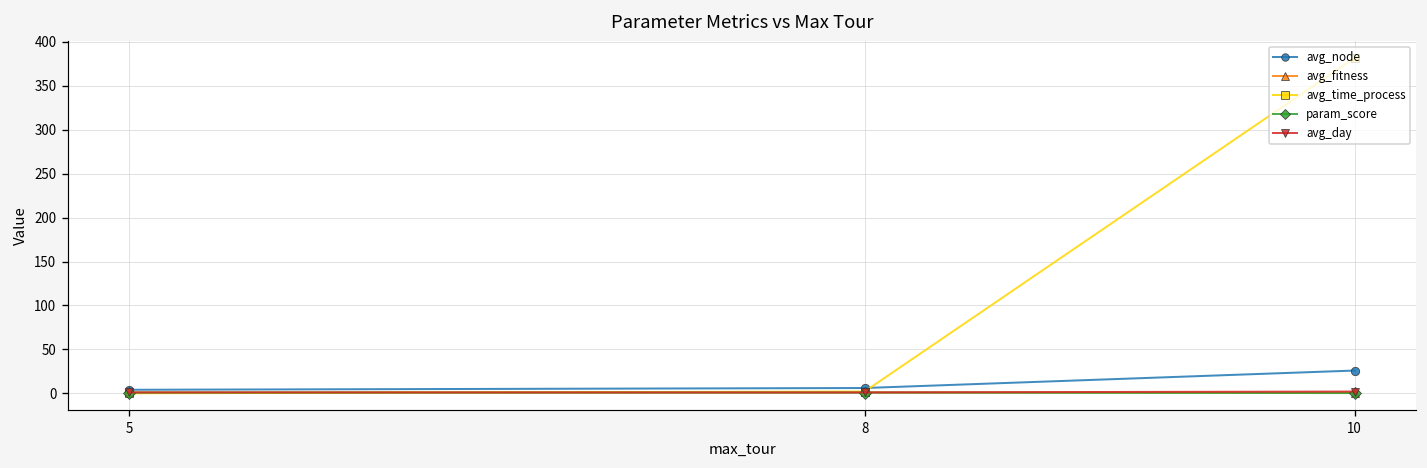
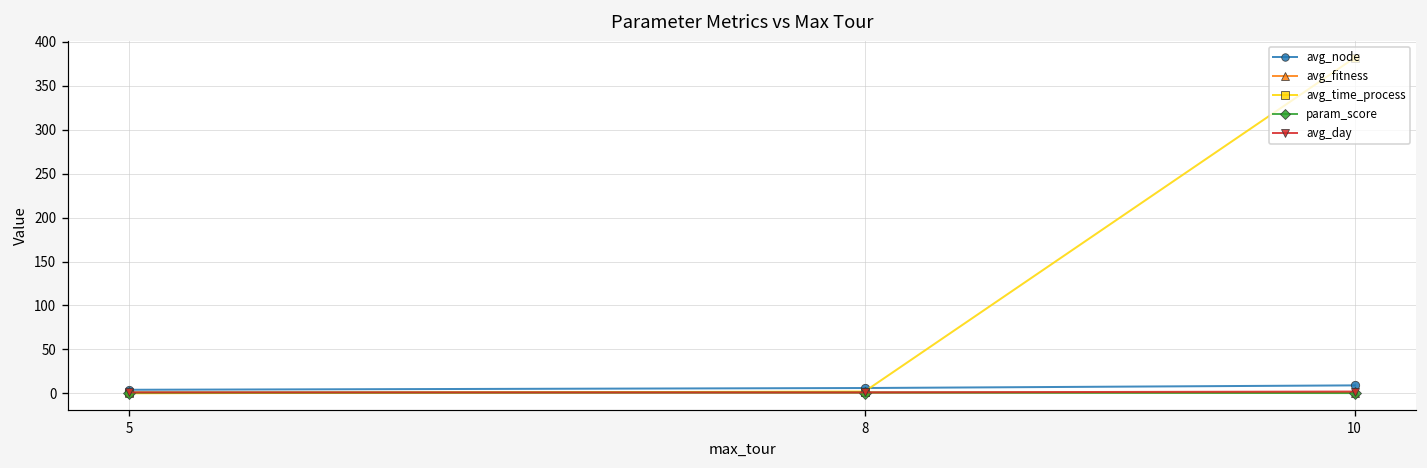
avg_node, 10: 30 -> 10
